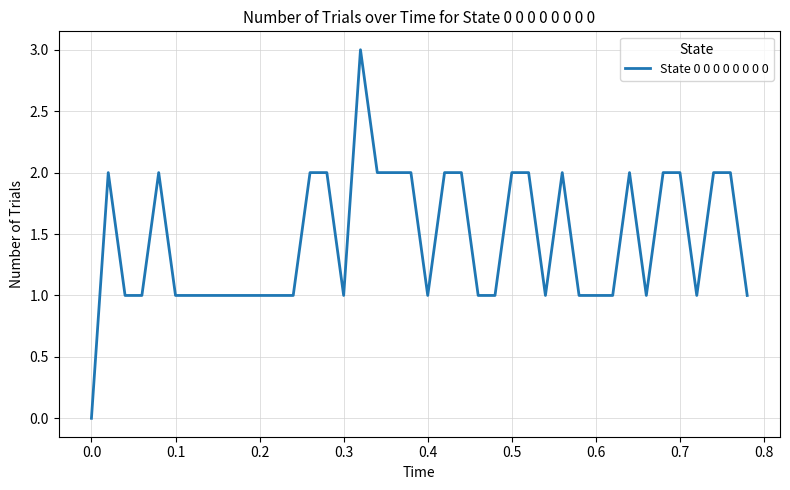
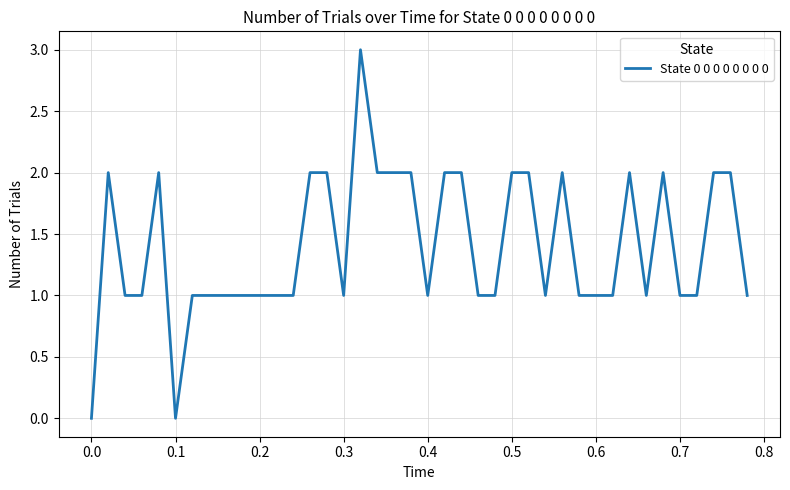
0.1: 1 -> 0
0.7: 2 -> 1
